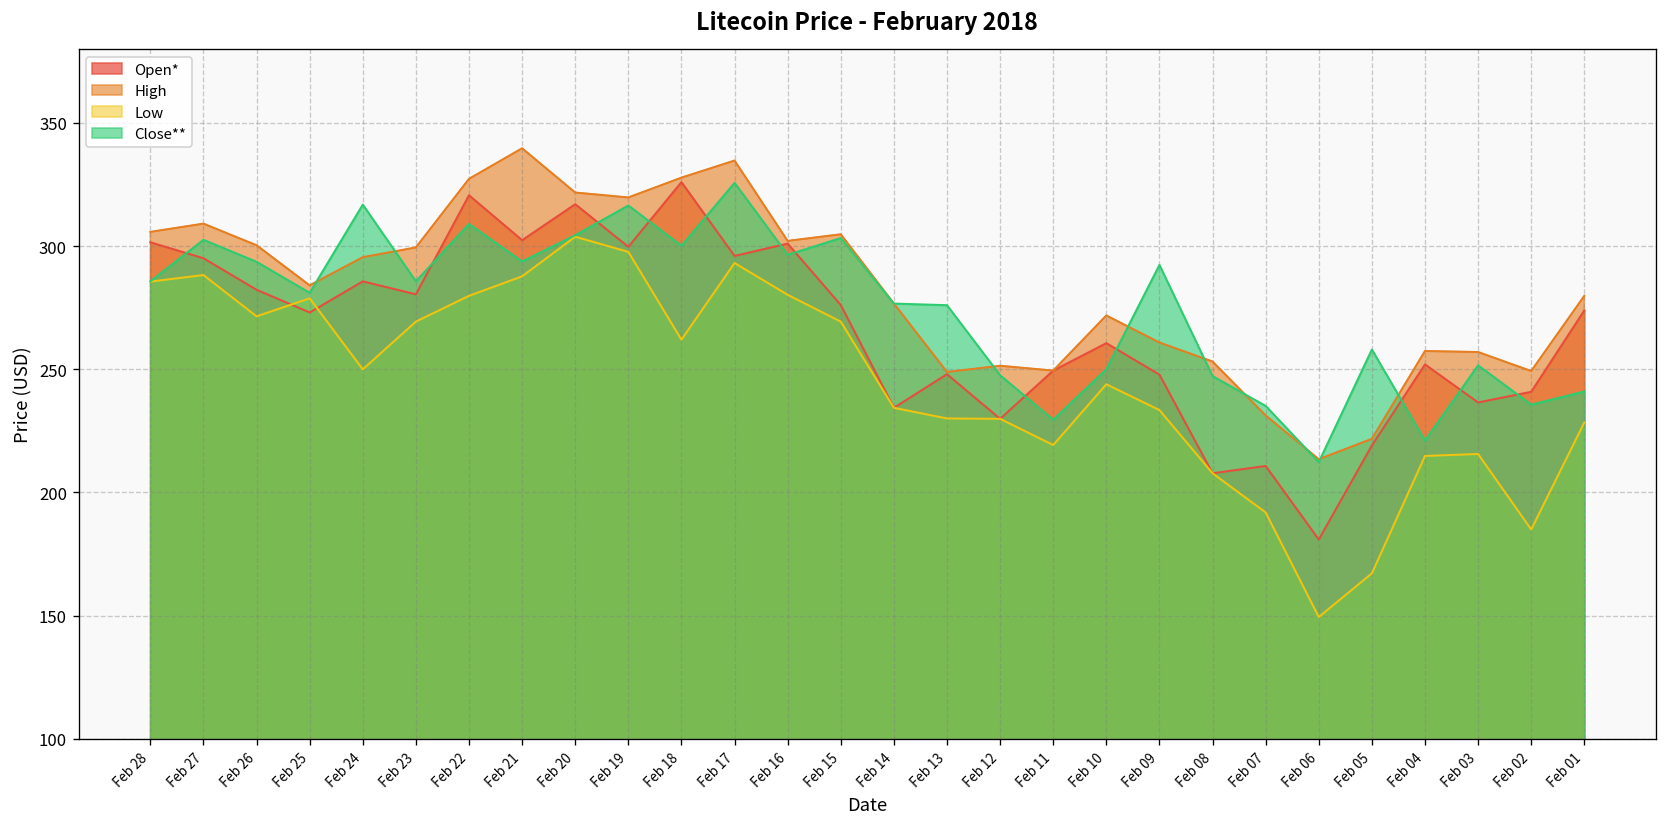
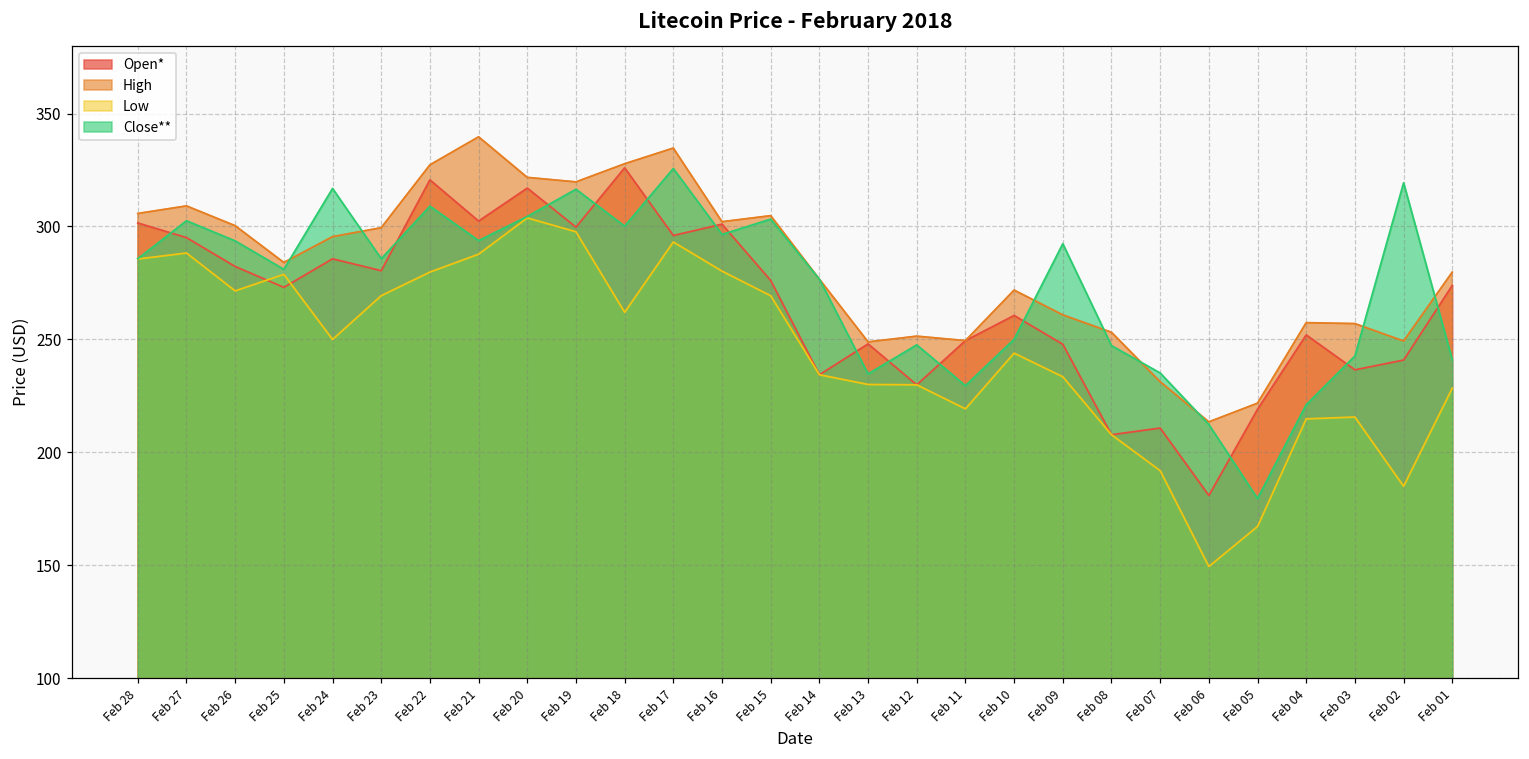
Close**, Feb 13: 276 -> 235
Close**, Feb 05: 258 -> 179
Close**, Feb 03: 252 -> 243
Close**, Feb 02: 236 -> 319
